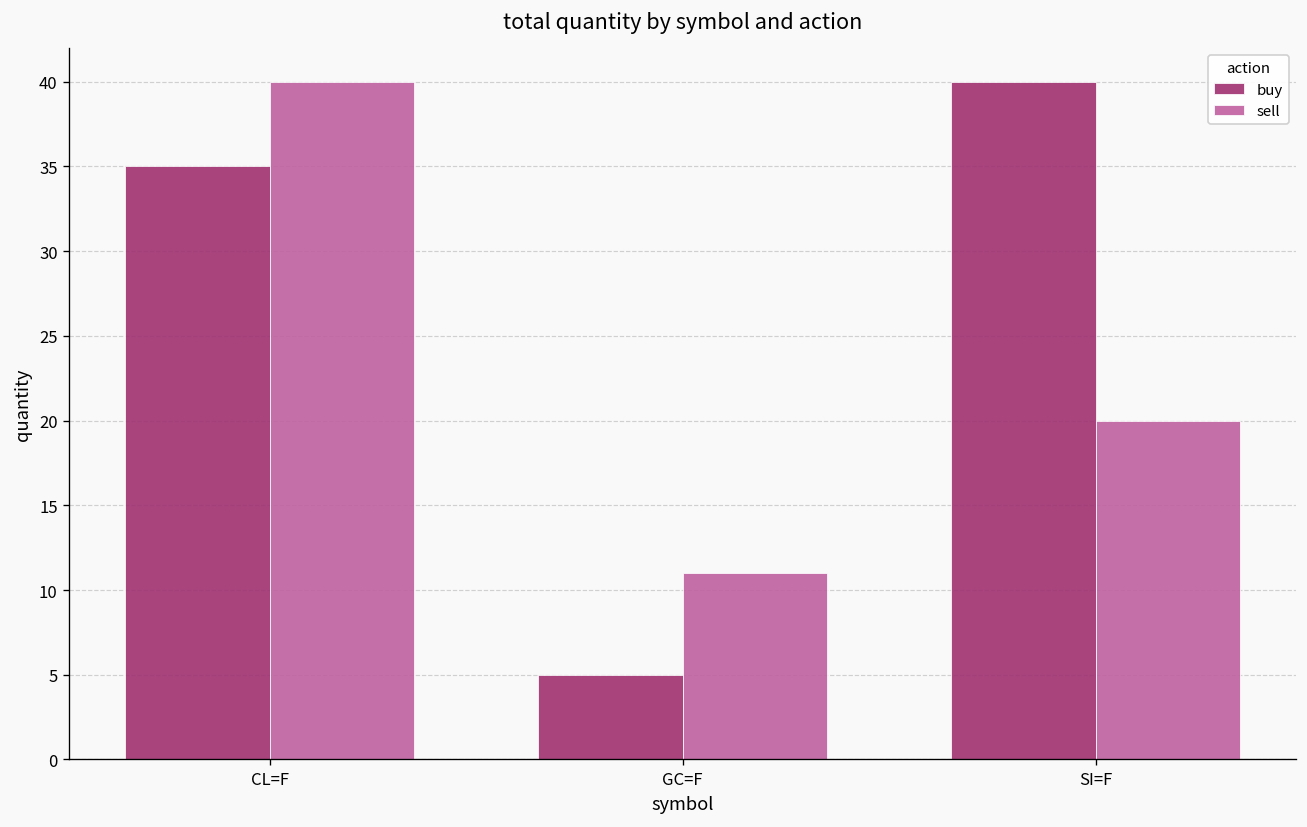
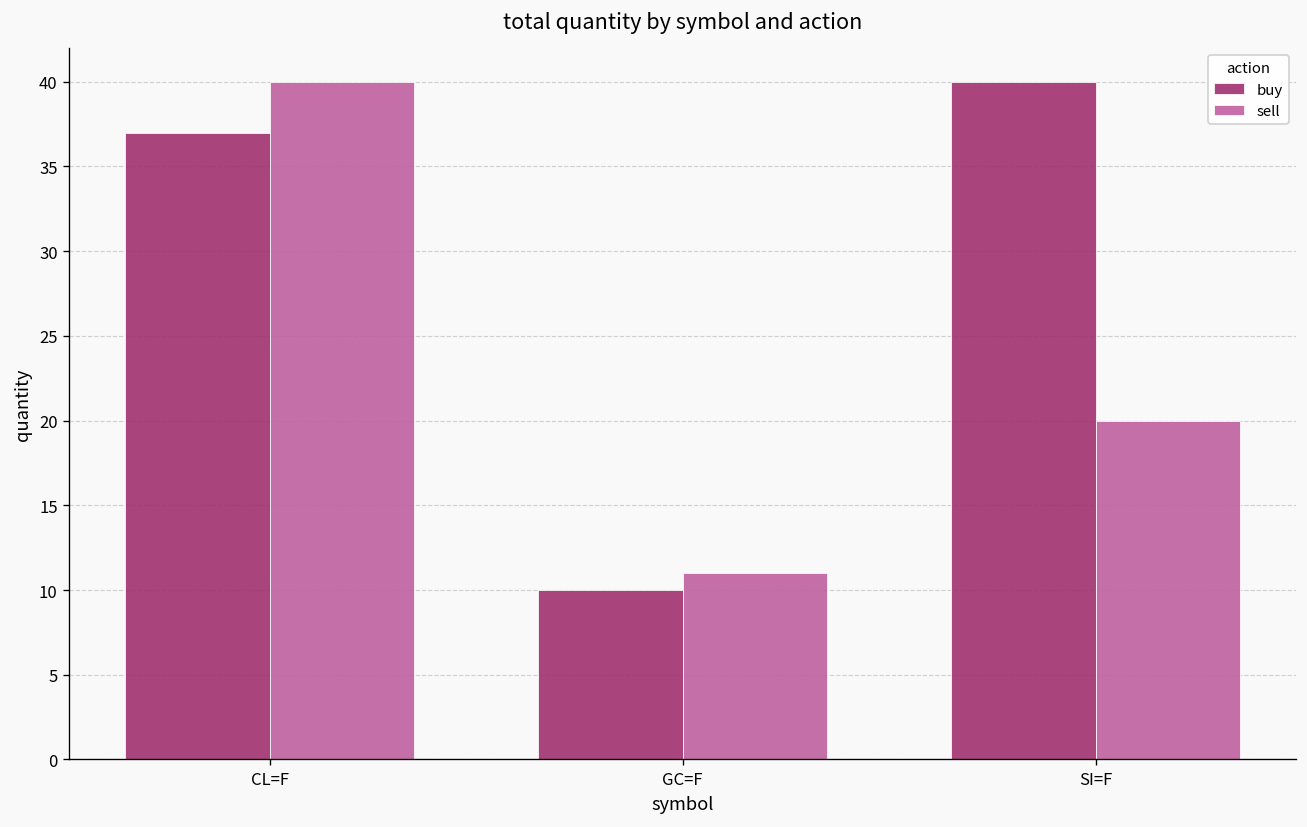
buy, CL=F: 35 -> 37
buy, GC=F: 5 -> 10
